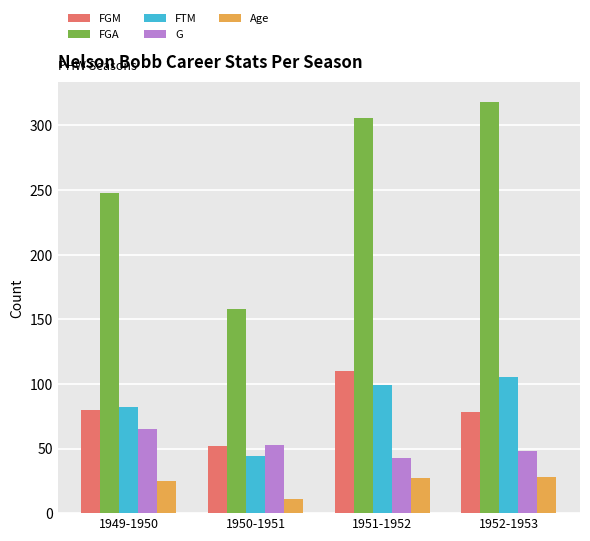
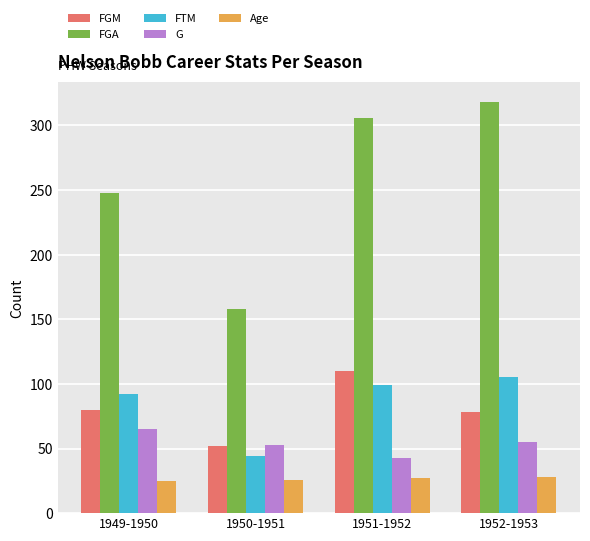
FTM, 1949-1950: 82 -> 92
Age, 1950-1951: 11 -> 26
G, 1952-1953: 48 -> 55
